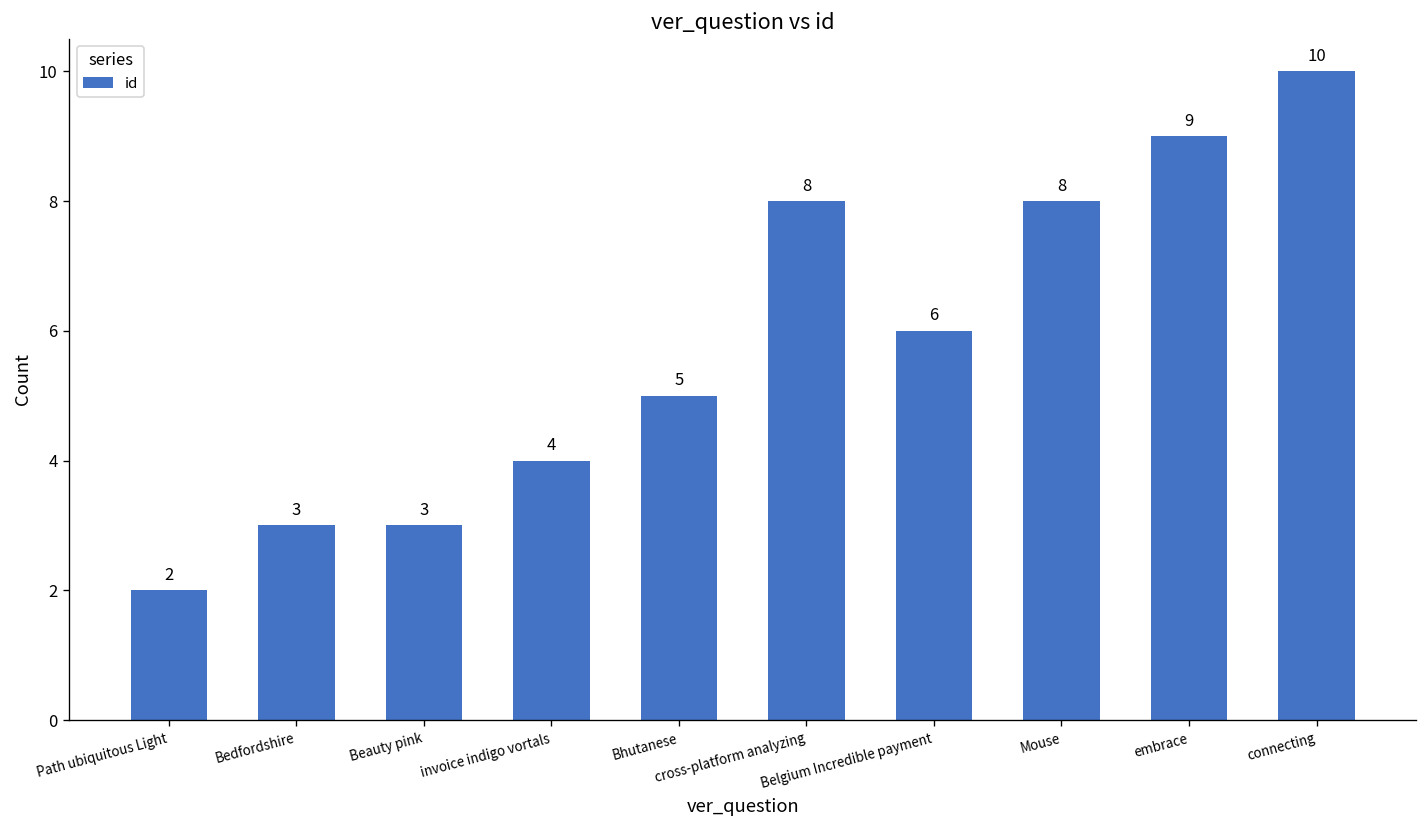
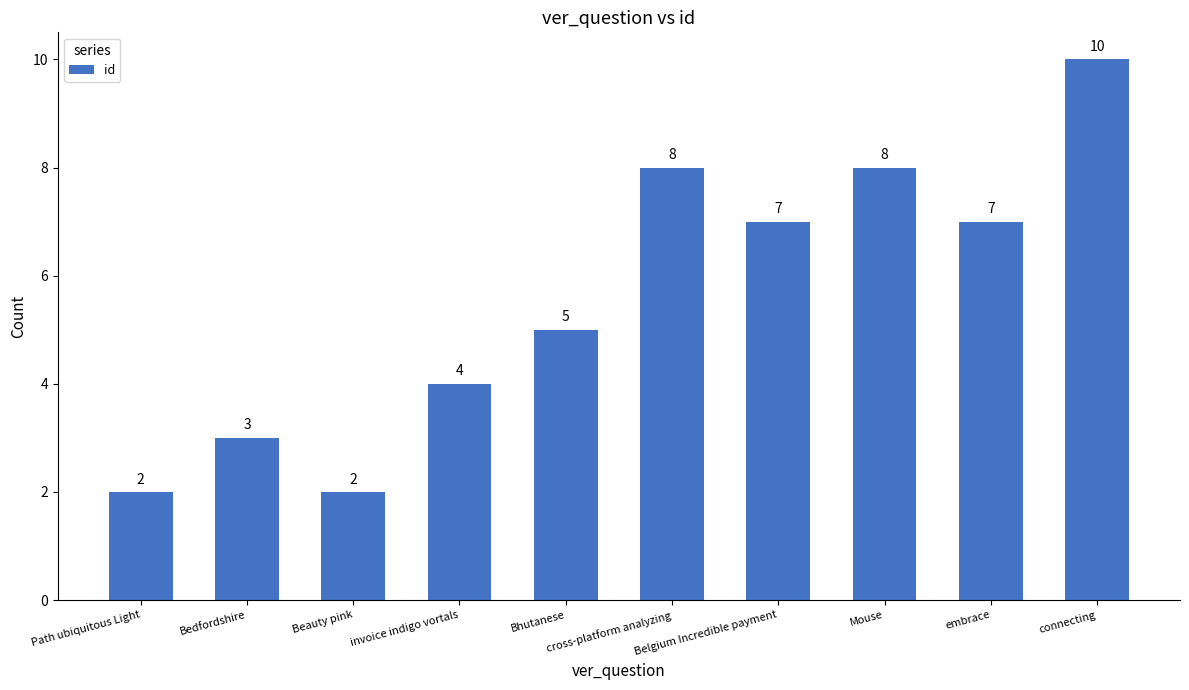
Beauty pink: 3 -> 2
Belgium Incredible payment: 6 -> 7
embrace: 9 -> 7
